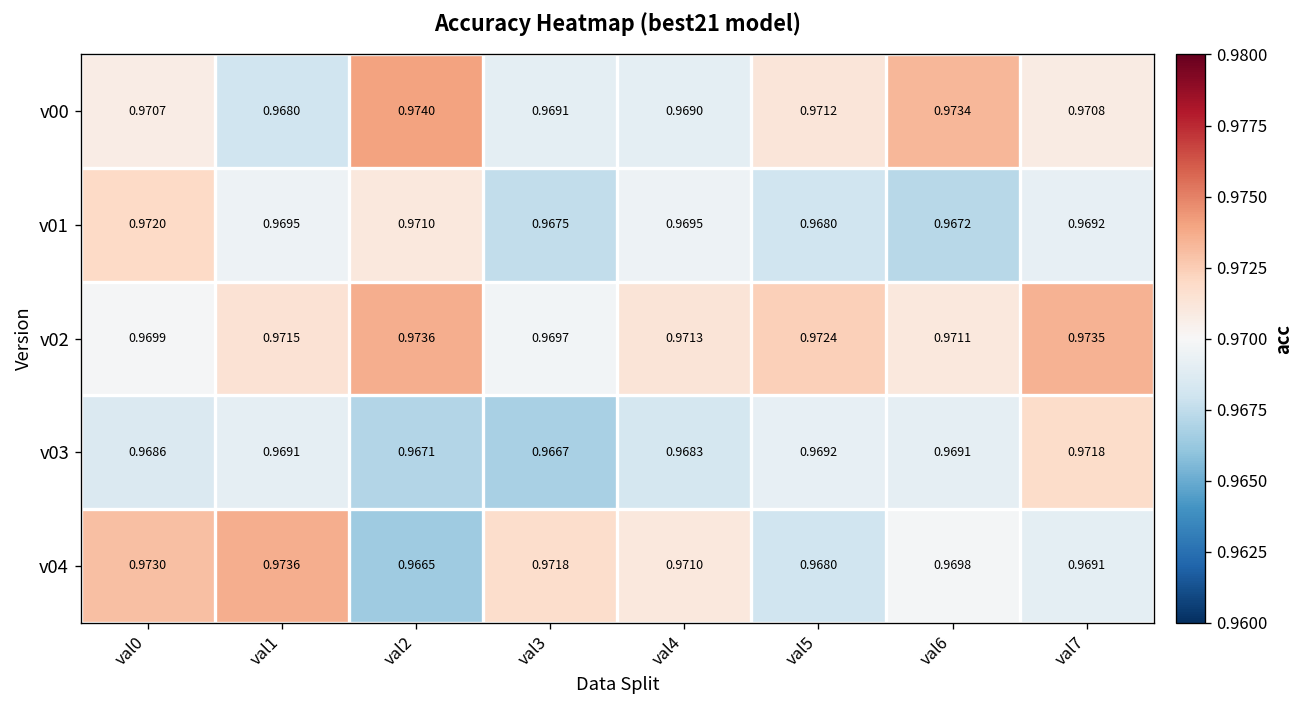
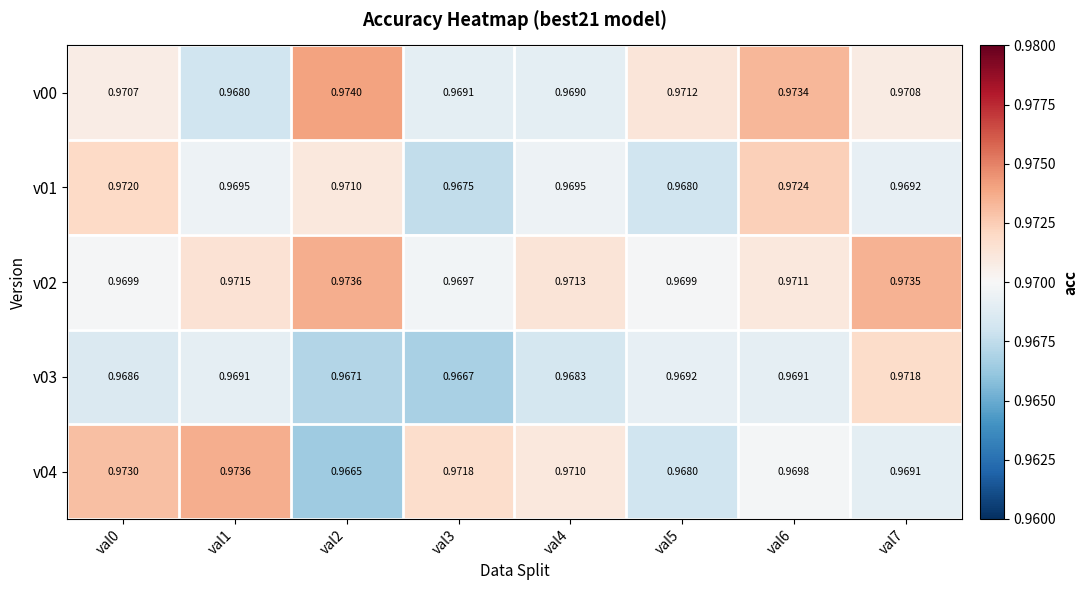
v01, val6: 0.9672 -> 0.9724
v02, val5: 0.9724 -> 0.9699
